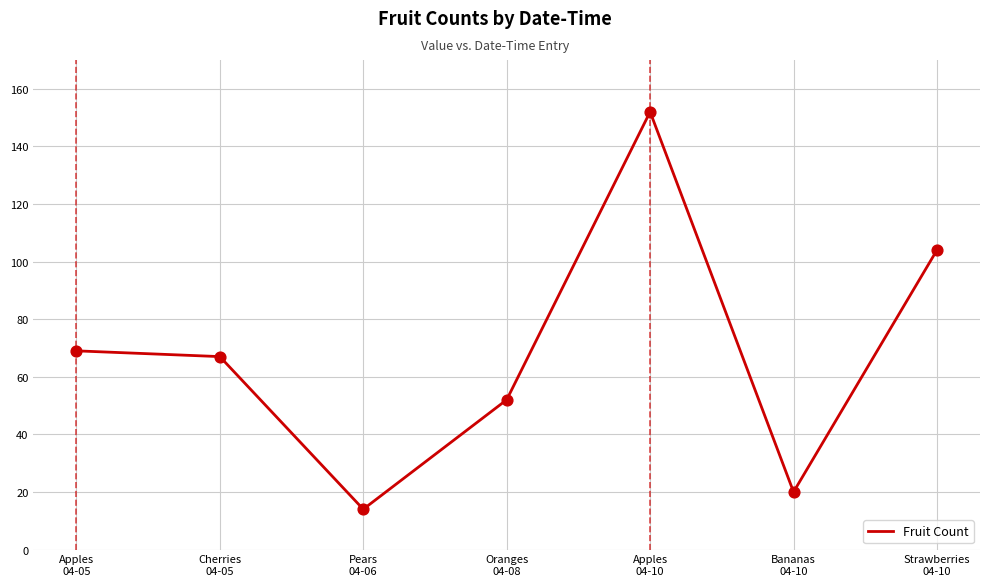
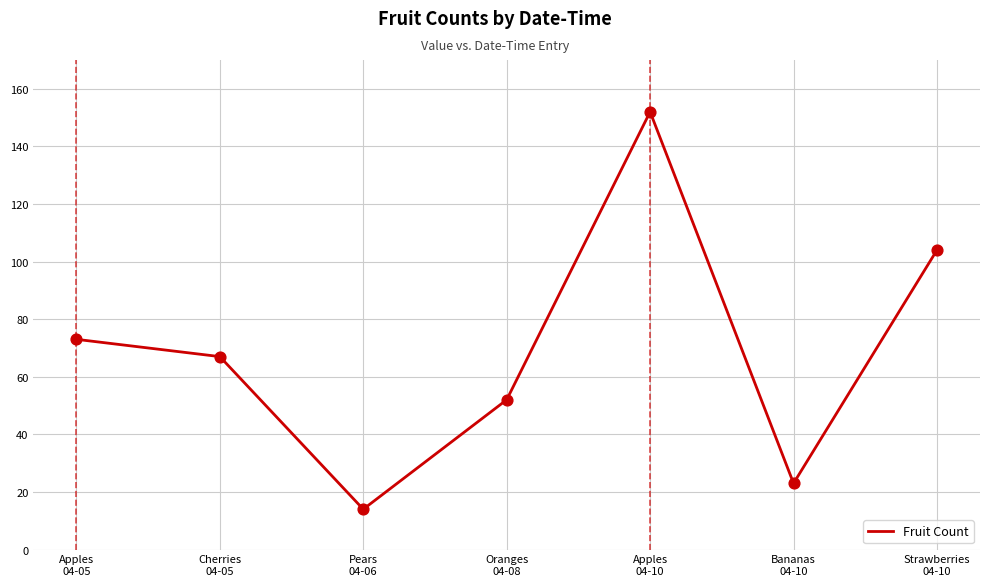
Apples 04-05: 69 -> 73
Bananas 04-10: 20 -> 23
